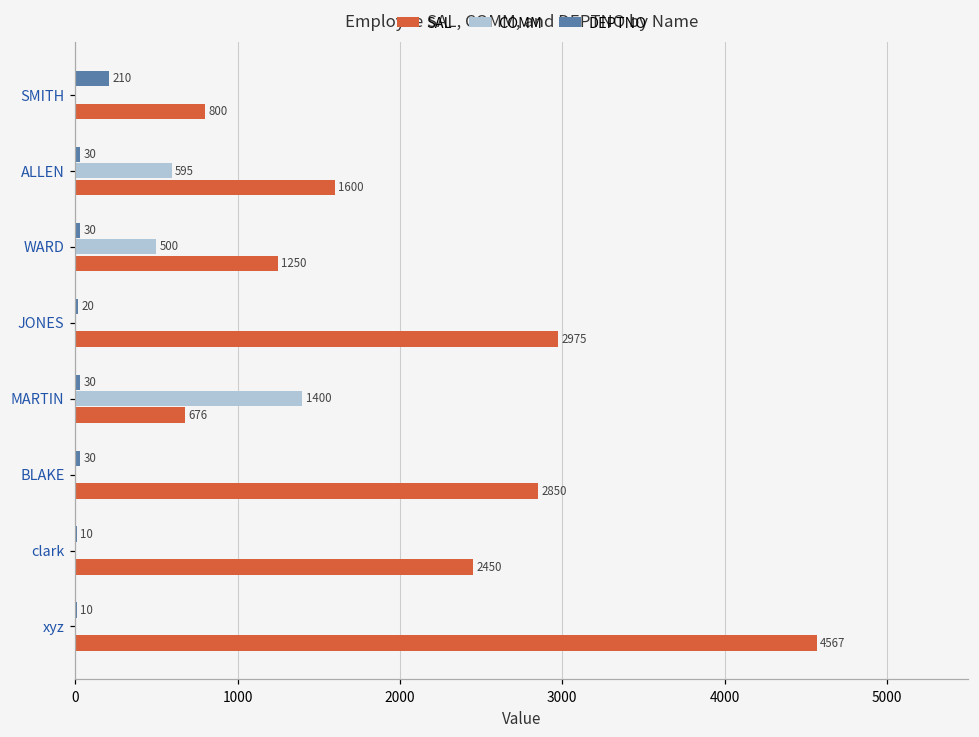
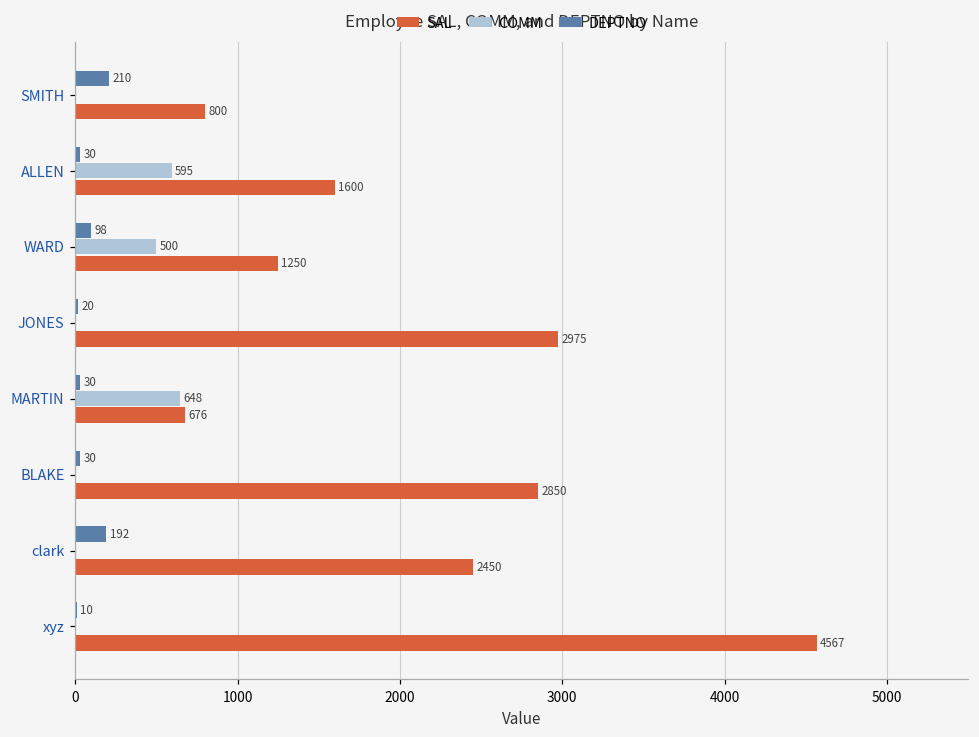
DEPTNO, WARD: 30 -> 98
COMM, MARTIN: 1400 -> 648
DEPTNO, clark: 10 -> 192
